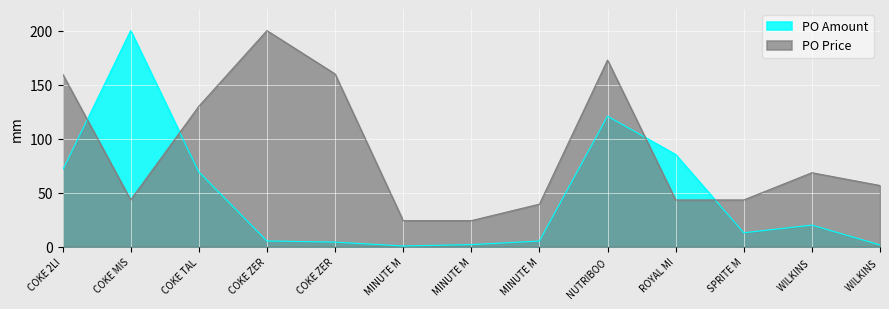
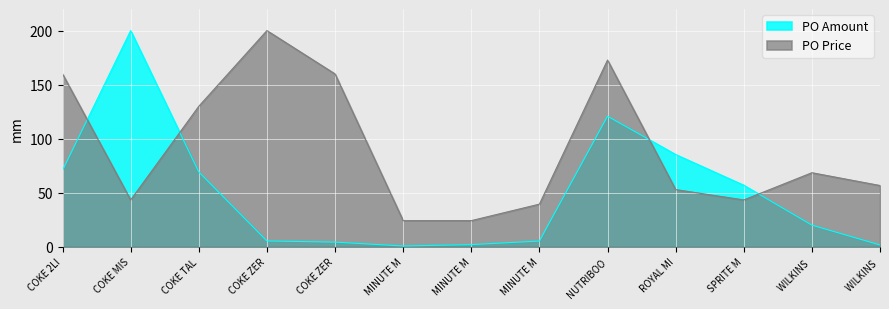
PO Price, ROYAL MI: 43 -> 53
PO Amount, SPRITE M: 13 -> 57
